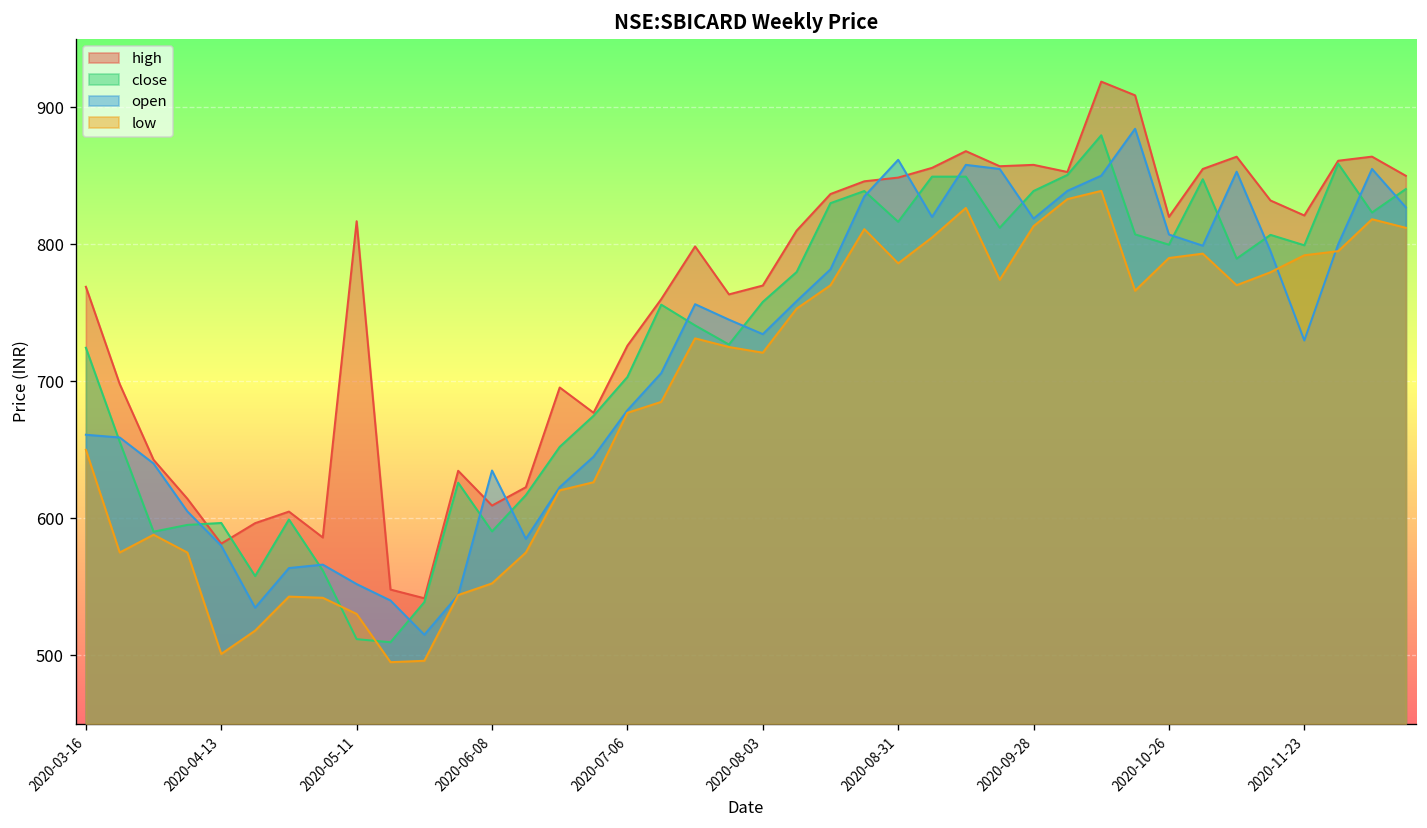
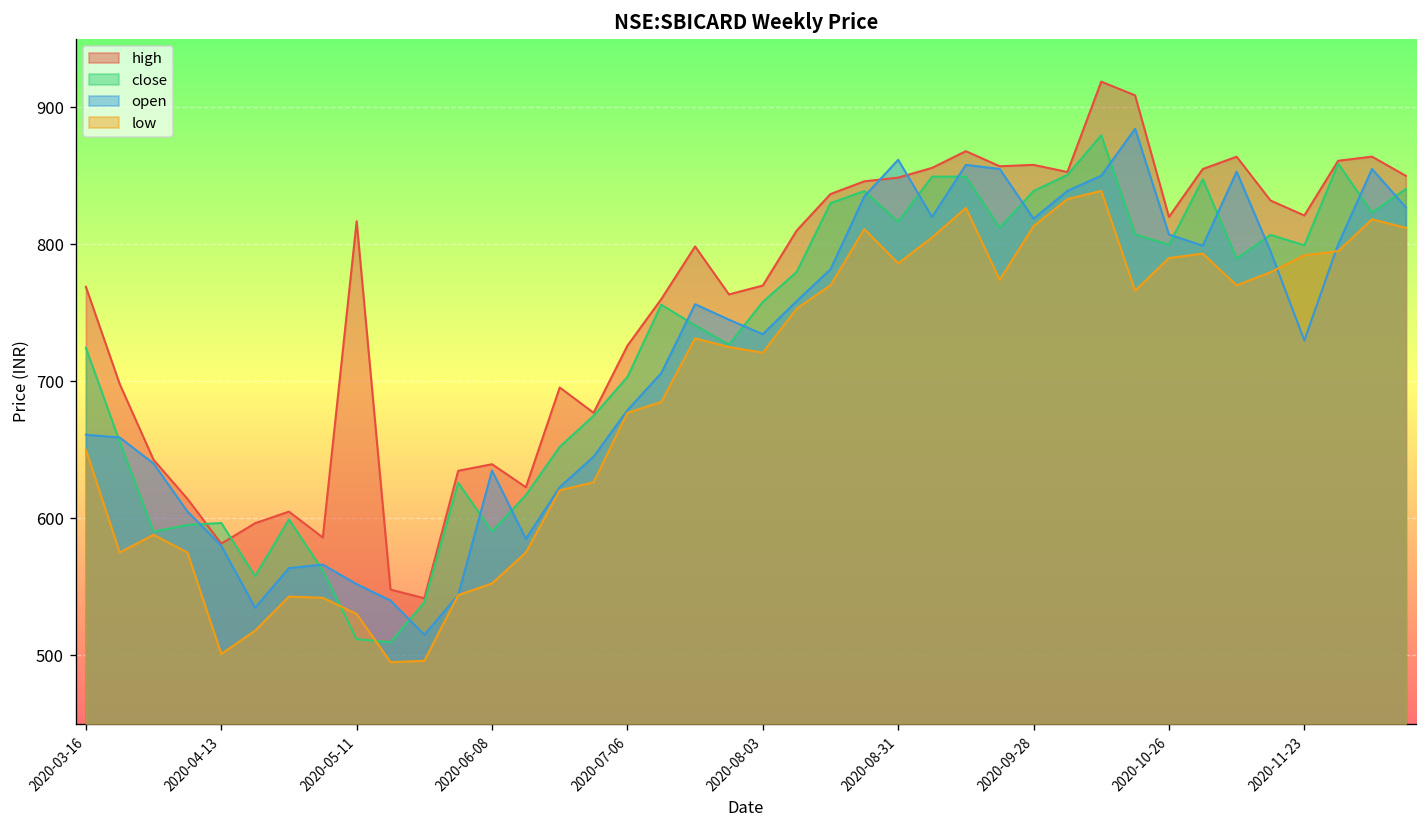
high, 2020-06-08: 609 -> 640
